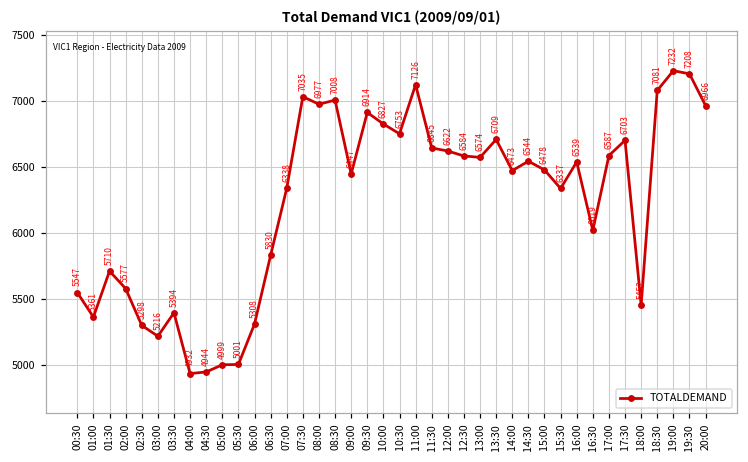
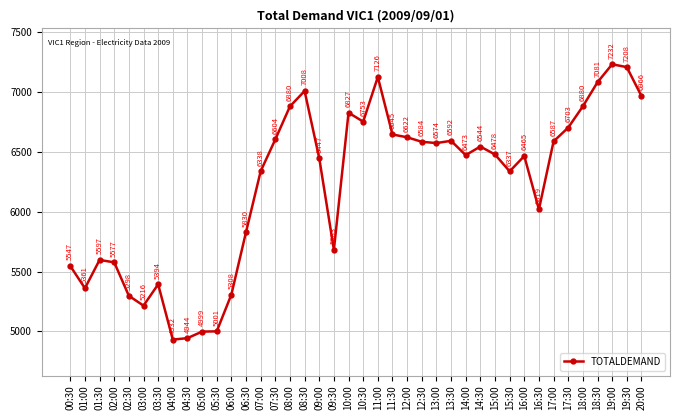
01:30: 5710 -> 5597
07:30: 7035 -> 6604
08:00: 6977 -> 6880
09:30: 6914 -> 5683
13:30: 6709 -> 6592
16:00: 6539 -> 6465
18:00: 5452 -> 6880
